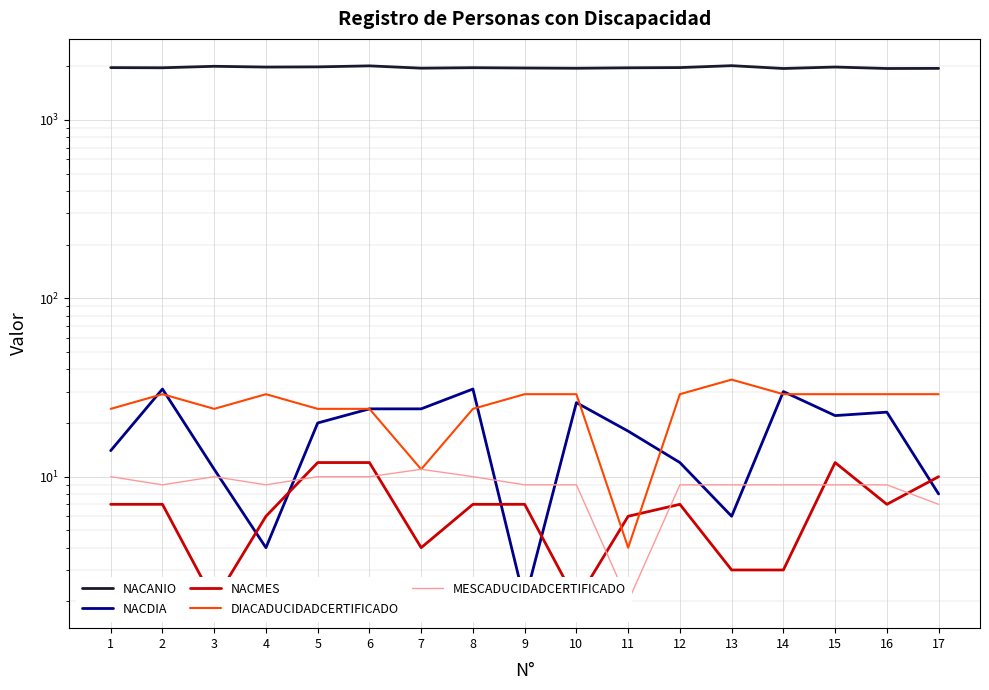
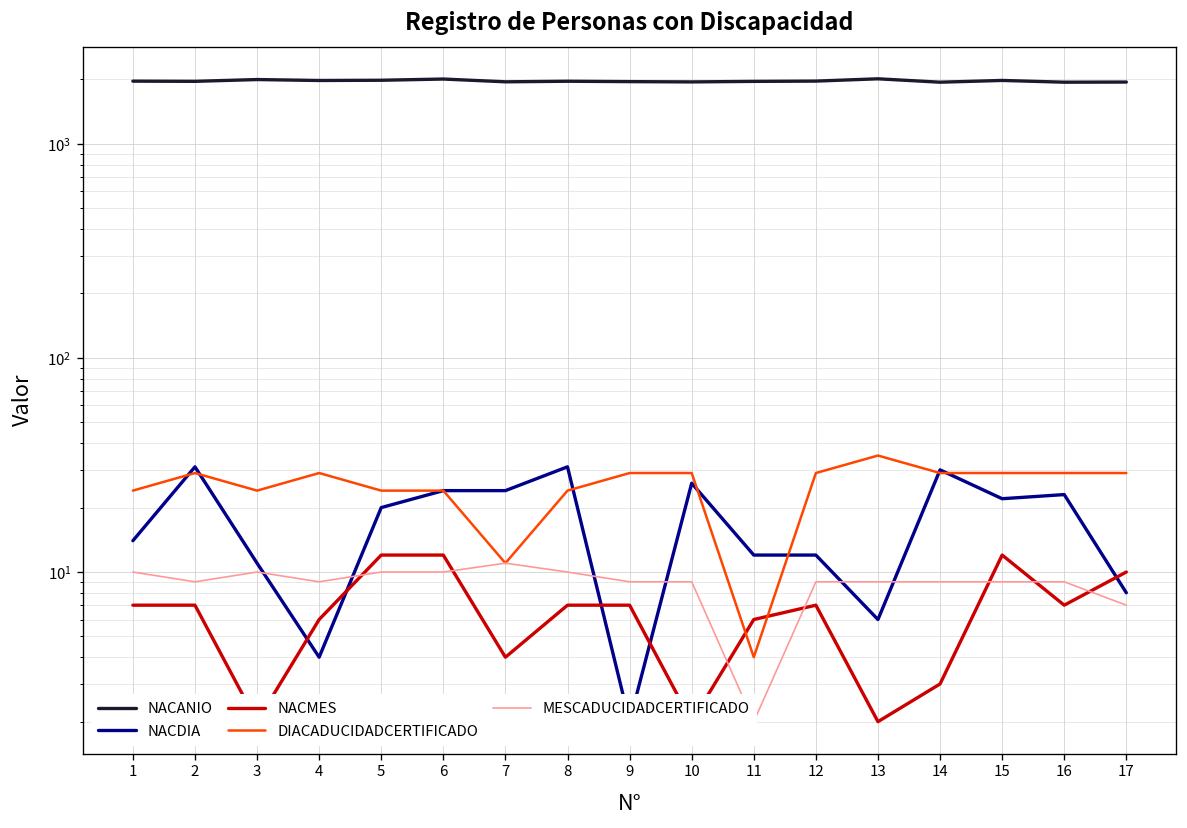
NACDIA, 11: 18 -> 12
NACMES, 13: 3 -> 2
